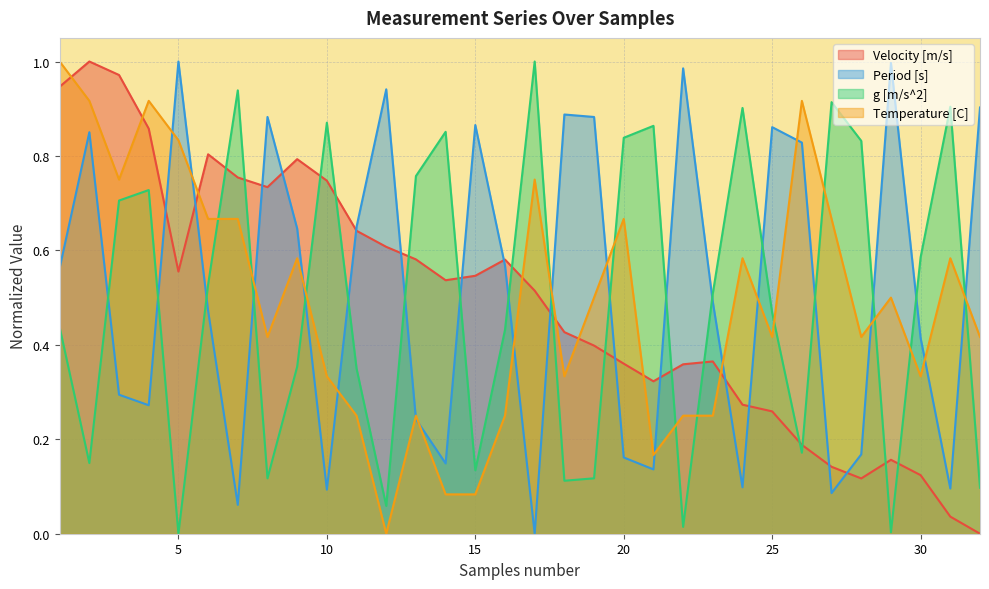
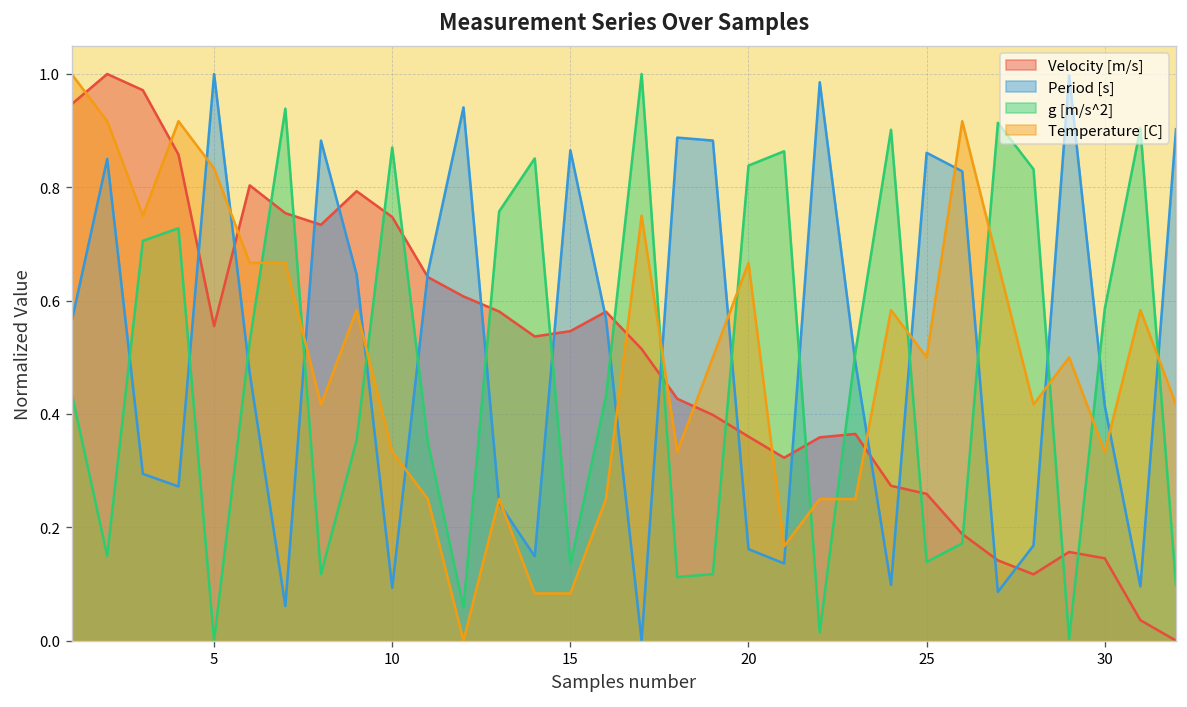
g [m/s^2], 25: 0.47 -> 0.14
Temperature [C], 25: 0.42 -> 0.50
Velocity [m/s], 30: 0.12 -> 0.15
